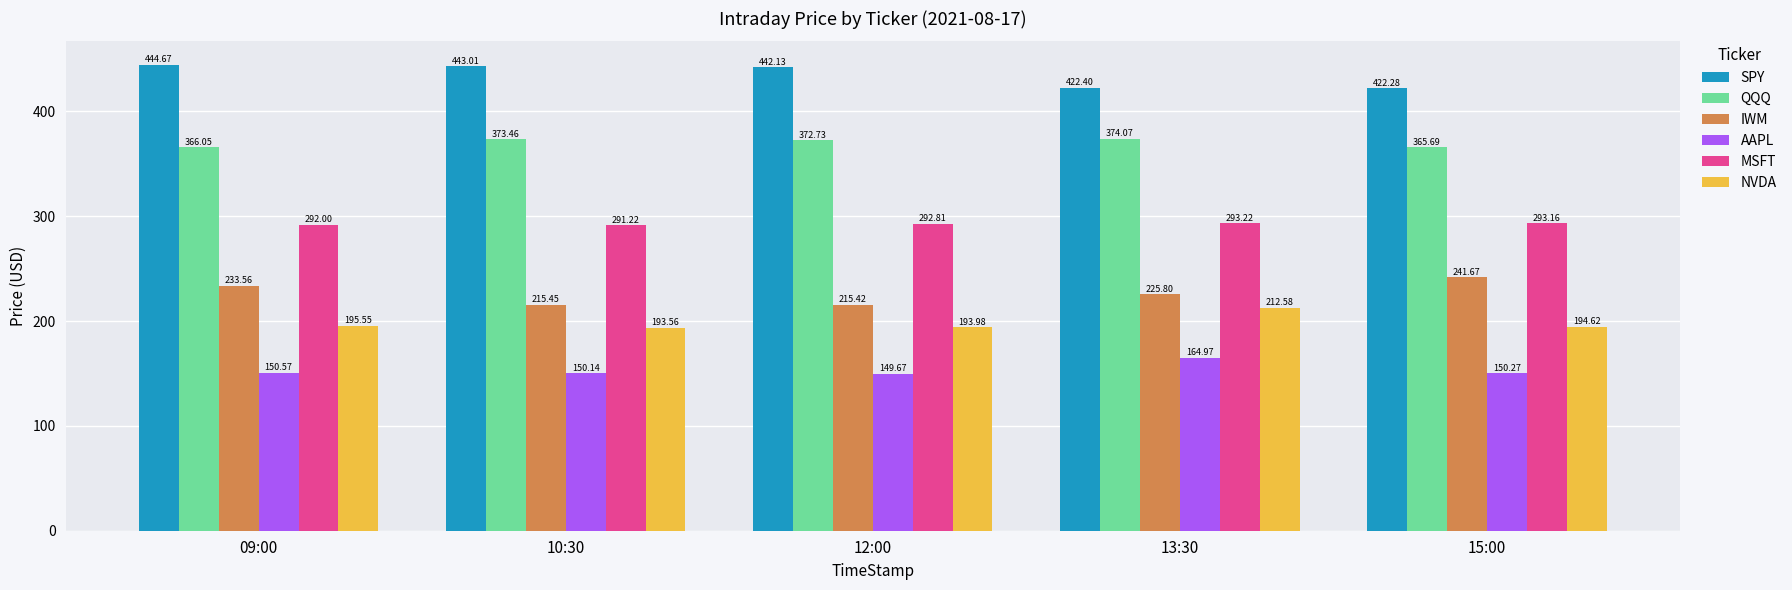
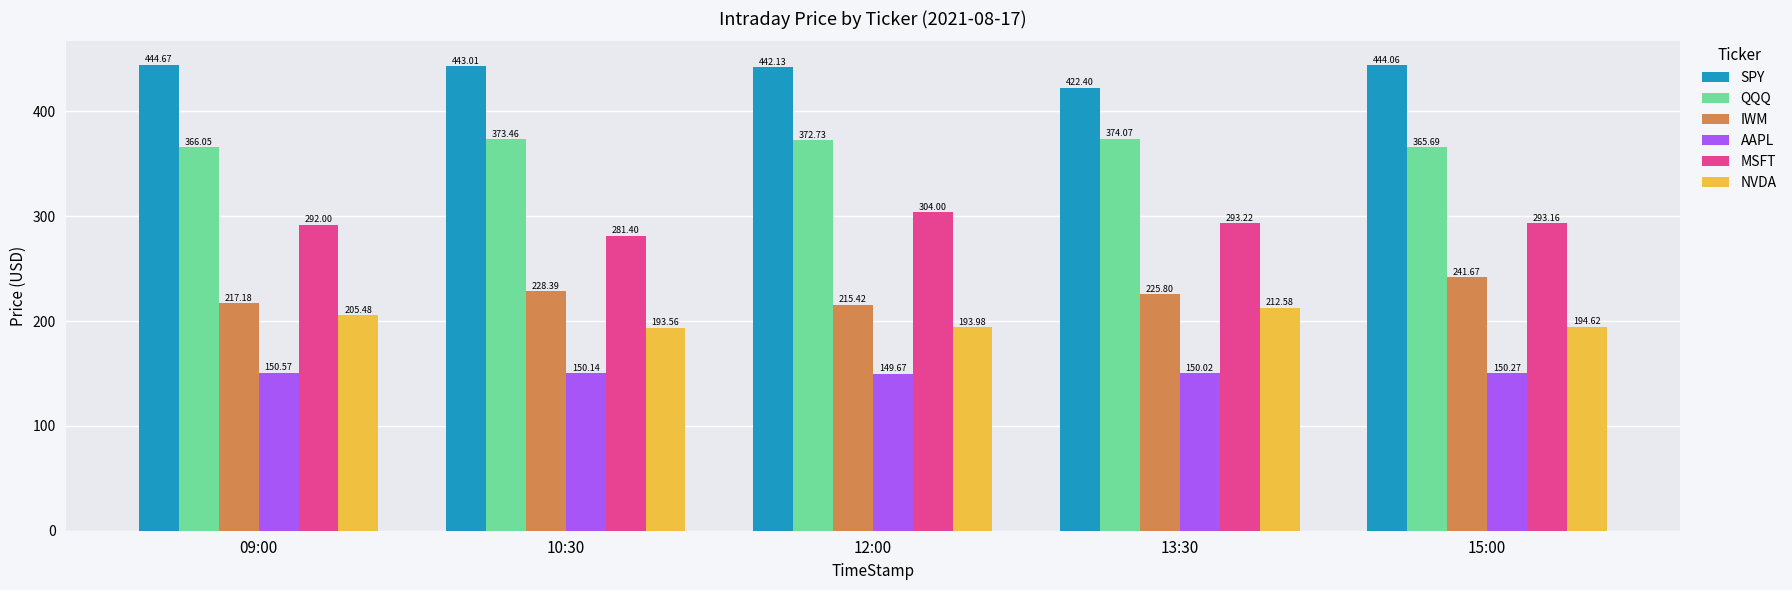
IWM, 09:00: 233.56 -> 217.18
NVDA, 09:00: 195.55 -> 205.48
IWM, 10:30: 215.45 -> 228.39
MSFT, 10:30: 291.22 -> 281.40
MSFT, 12:00: 292.81 -> 304.00
AAPL, 13:30: 164.97 -> 150.02
SPY, 15:00: 422.28 -> 444.06
